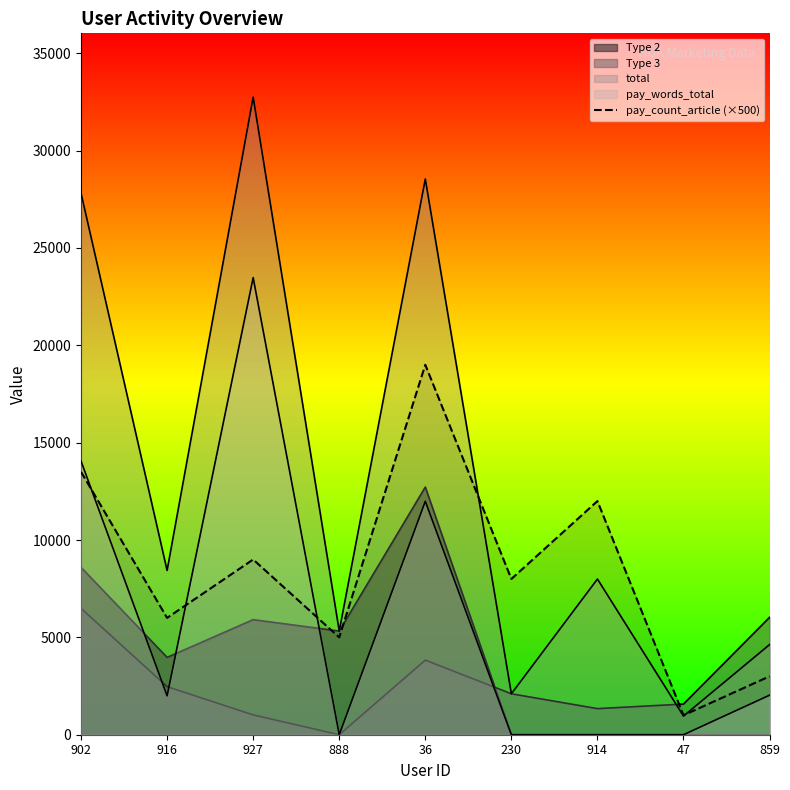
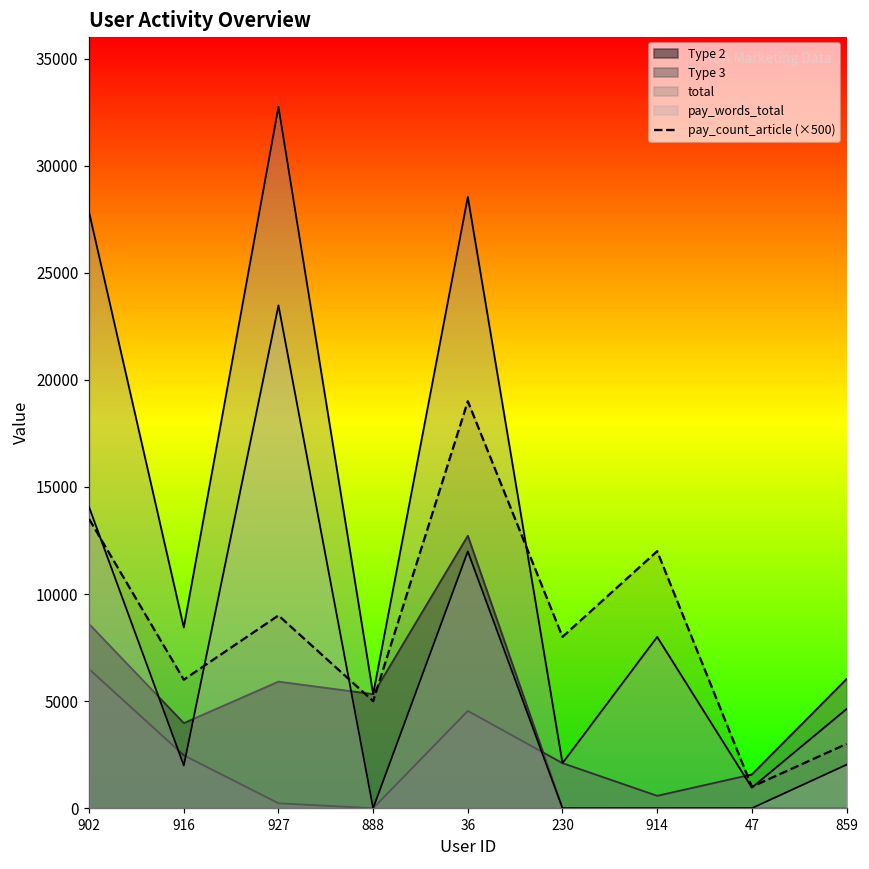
Type 3, 927: 1000 -> 200
Type 3, 36: 3800 -> 4500
Type 3, 914: 1300 -> 600
